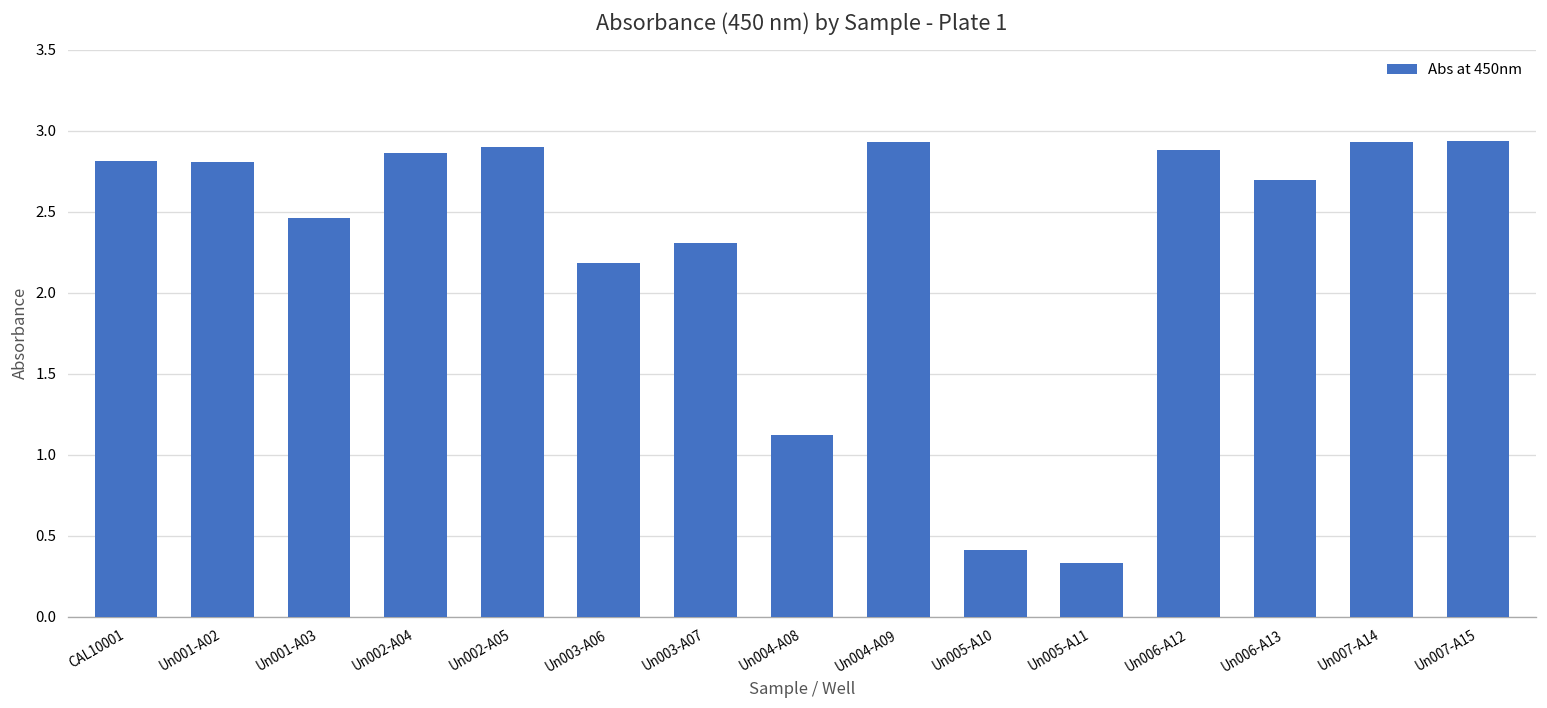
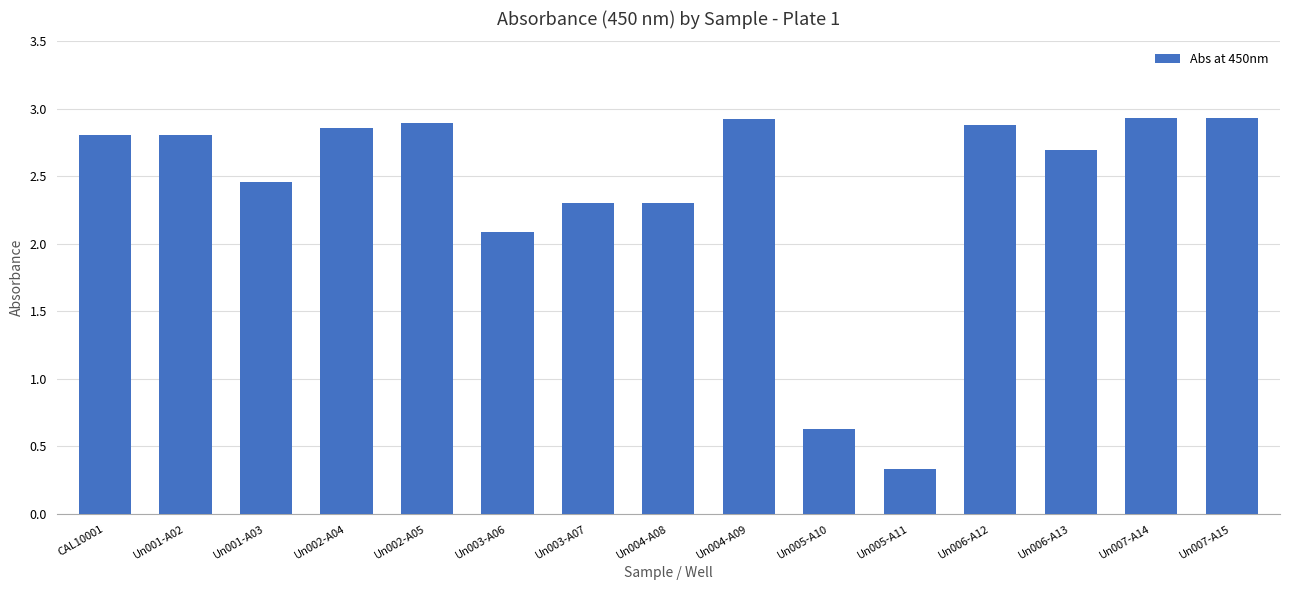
Un003-A06: 2.18 -> 2.09
Un004-A08: 1.12 -> 2.31
Un005-A10: 0.41 -> 0.63
